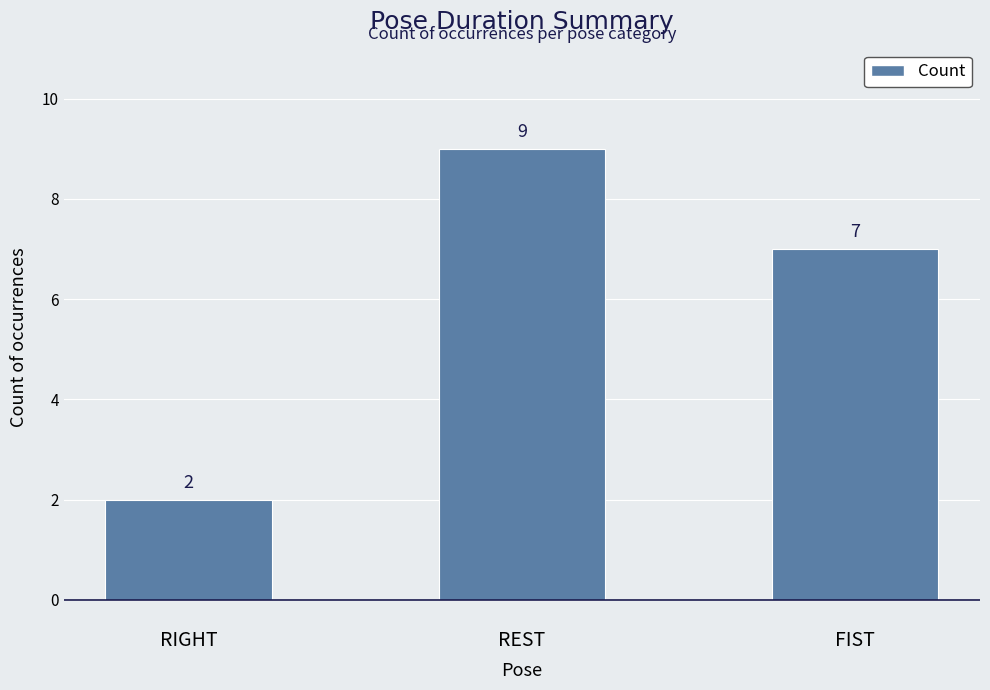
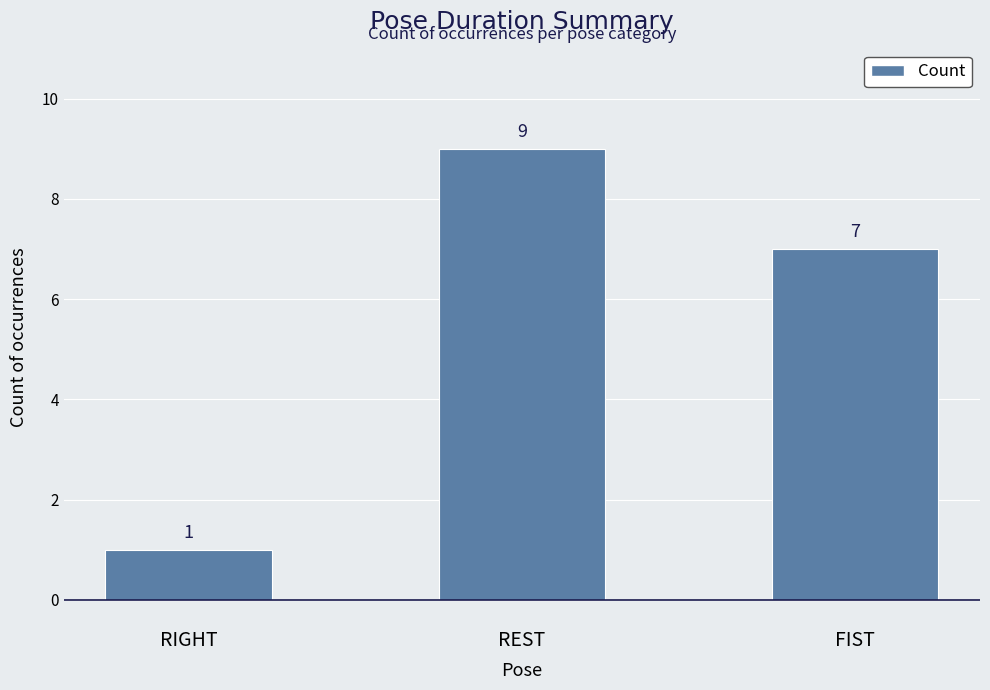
RIGHT: 2 -> 1
